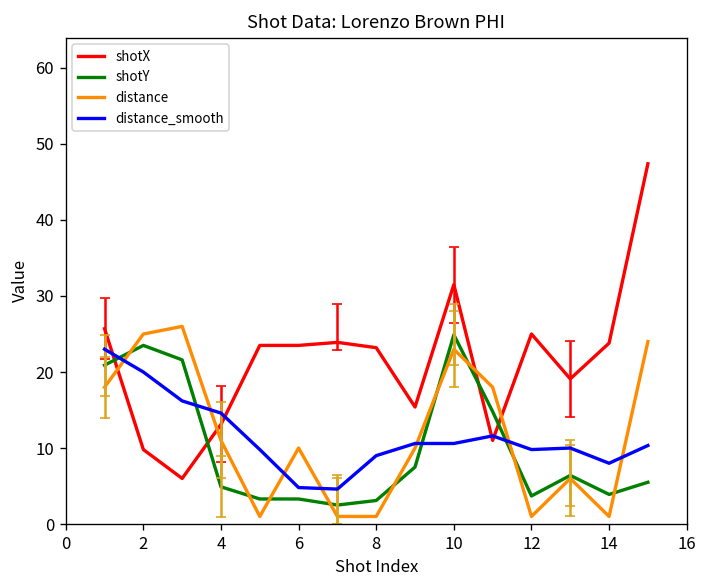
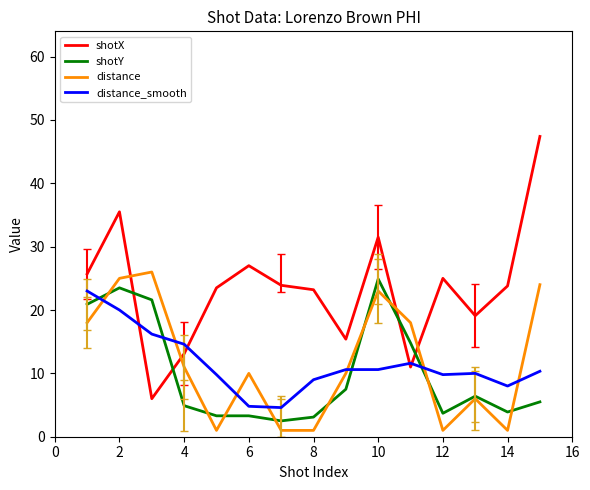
shotX, 2: 10 -> 36
shotX, 6: 24 -> 27
